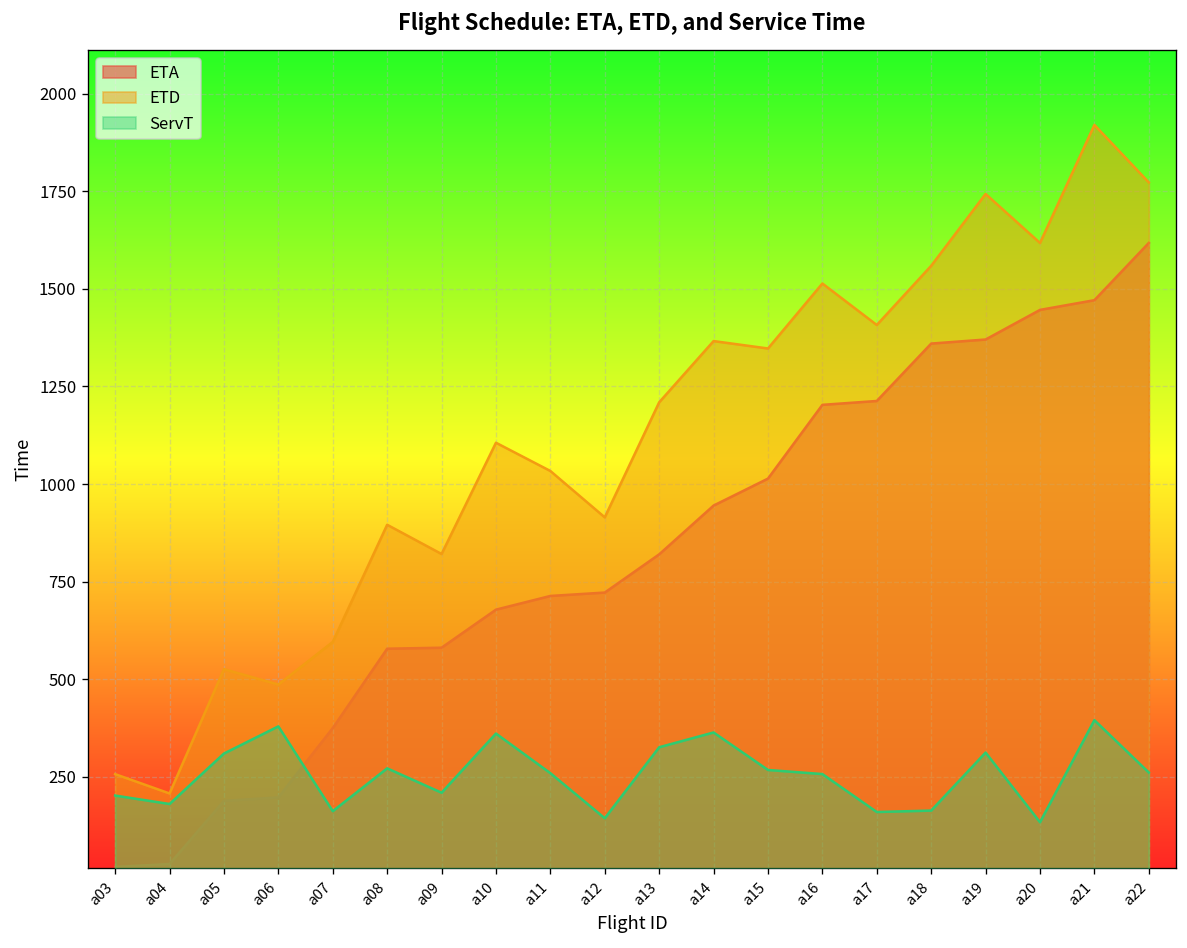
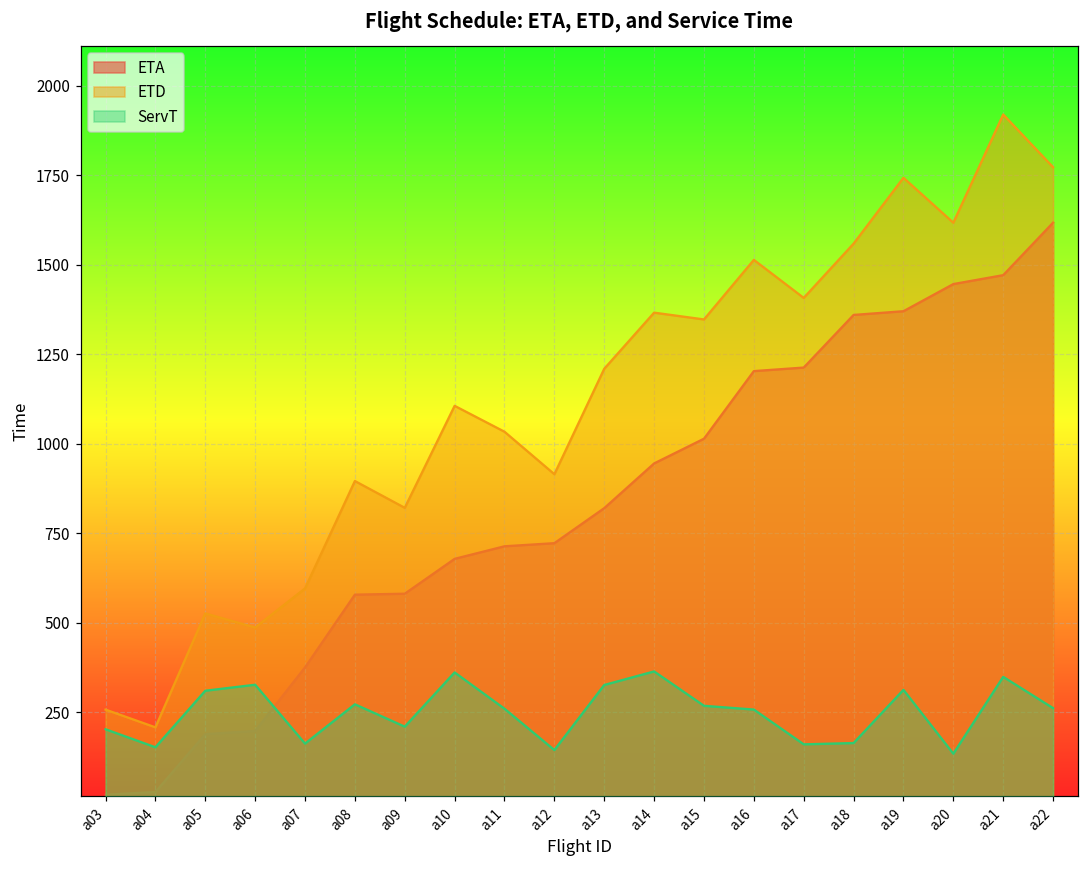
ServT, a04: 180 -> 150
ServT, a06: 380 -> 330
ServT, a21: 400 -> 350
